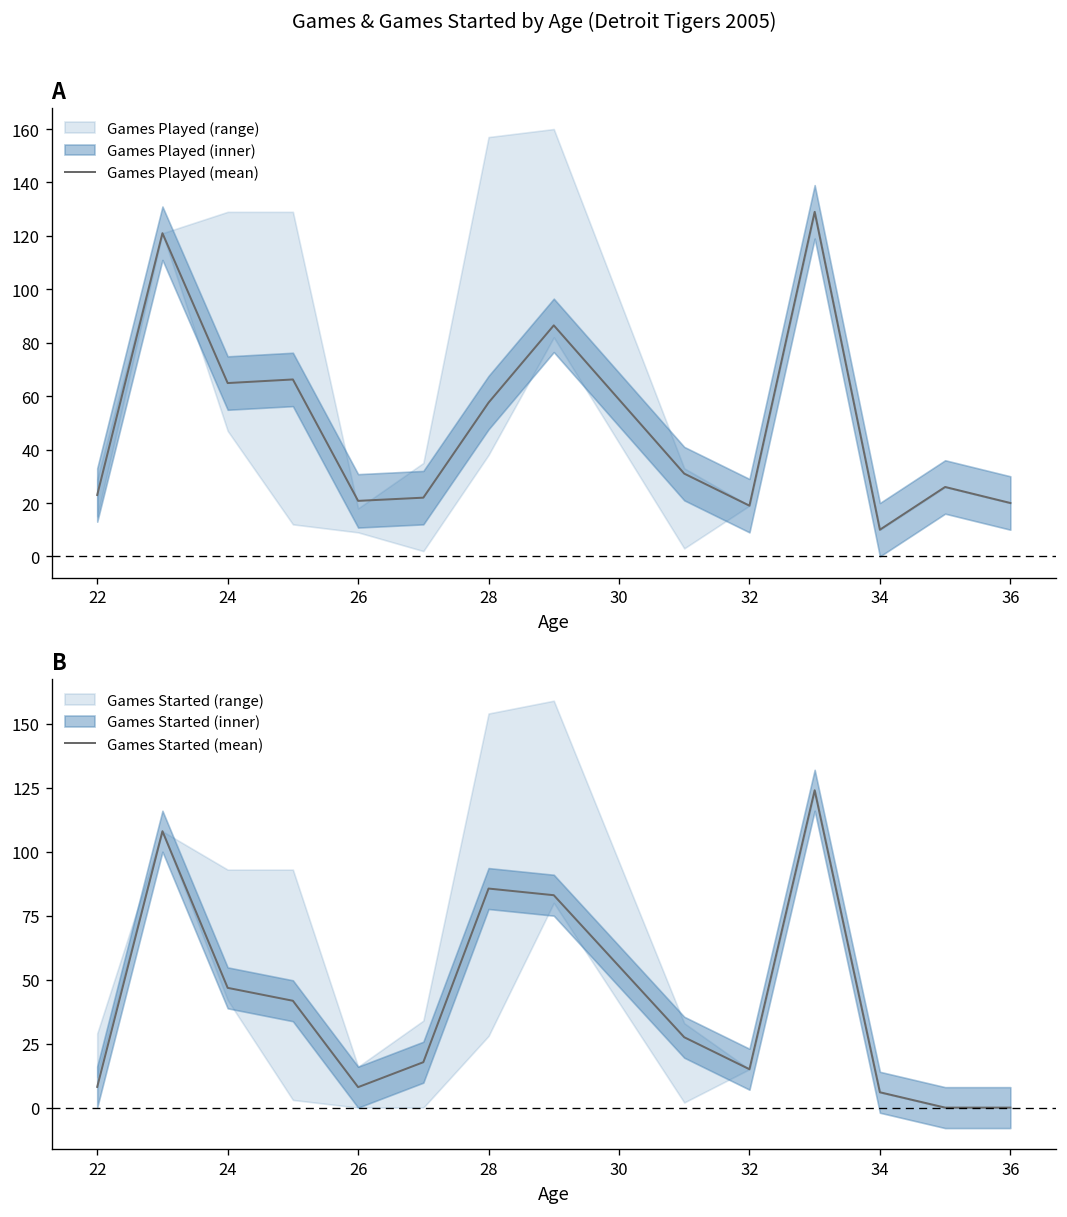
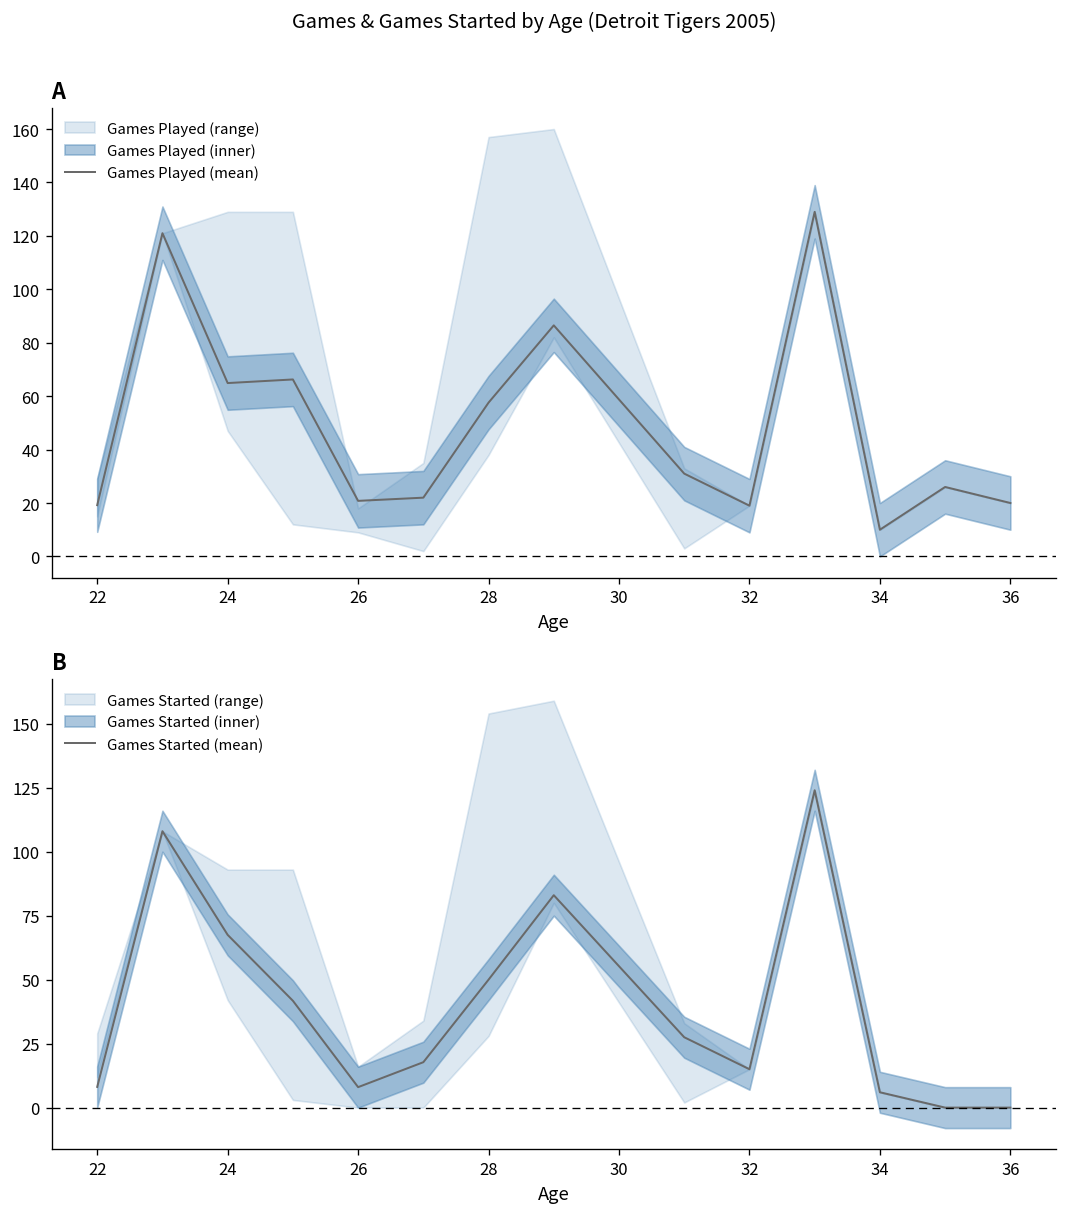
A, Games Played (mean), 22: 23 -> 19
B, Games Started (mean), 24: 47 -> 68
B, Games Started (mean), 28: 86 -> 50
